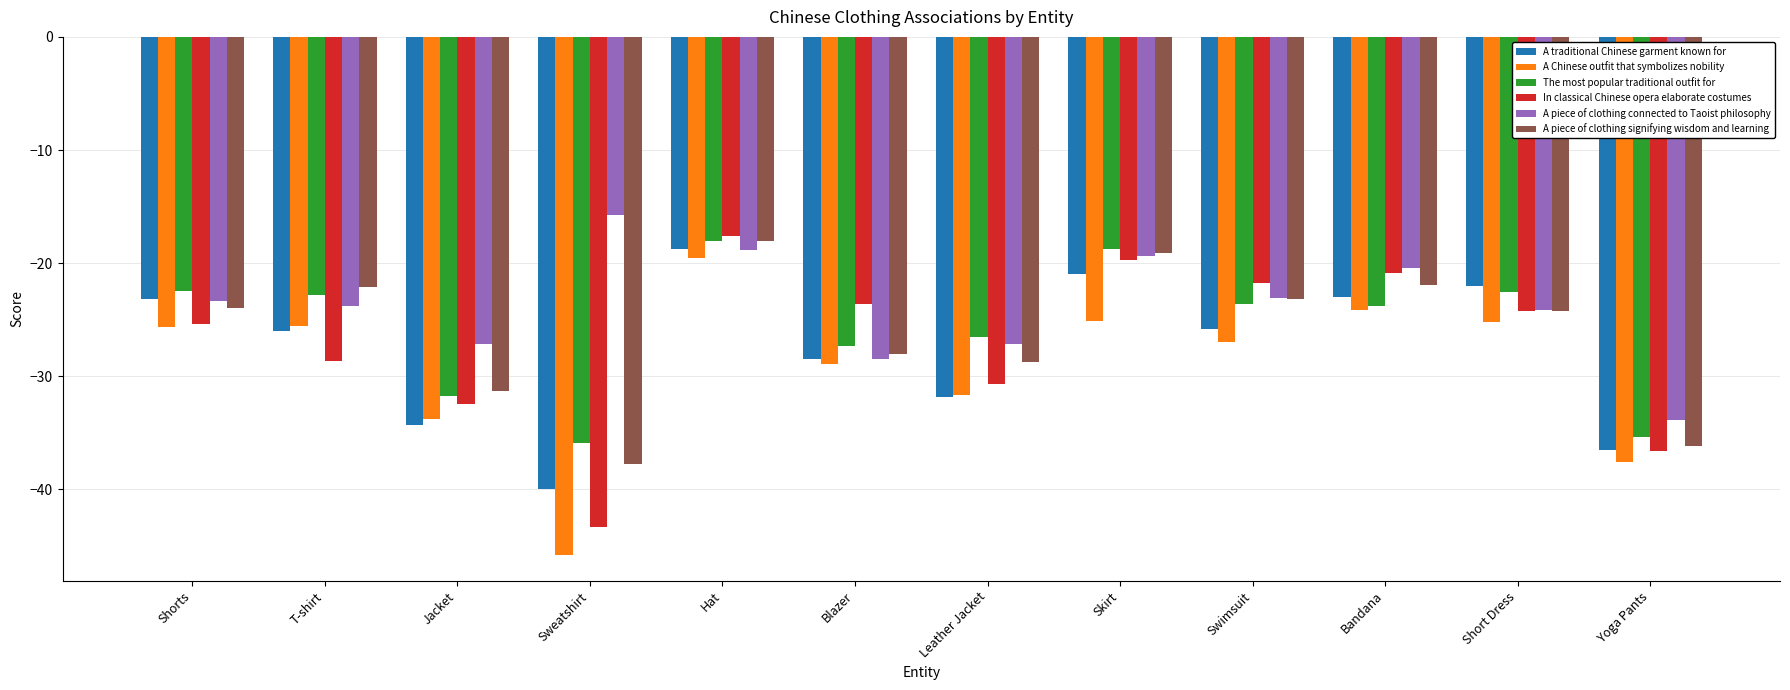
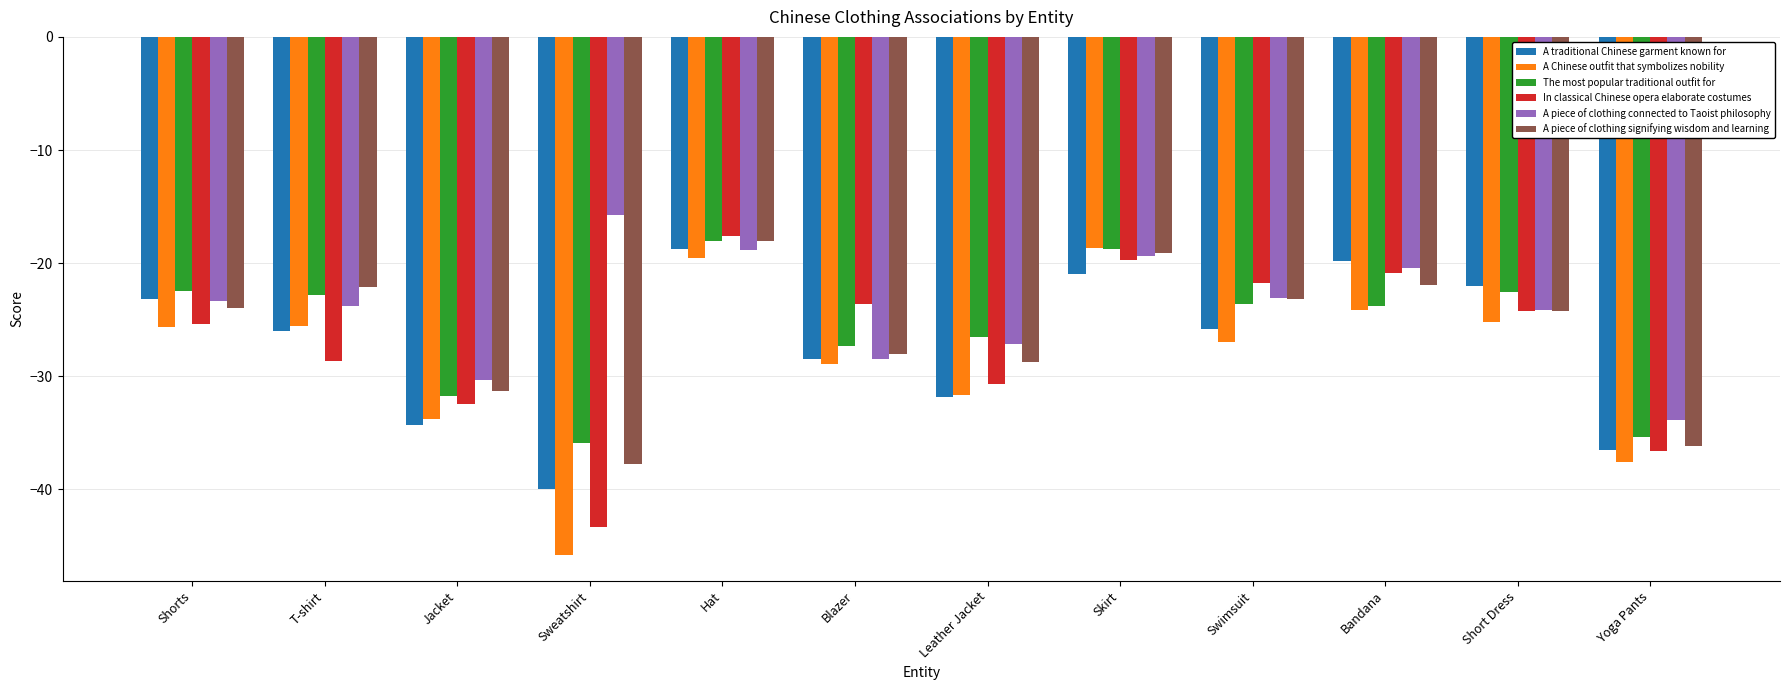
A piece of clothing connected to Taoist philosophy, Jacket: -27.1 -> -30.3
A Chinese outfit that symbolizes nobility, Skirt: -25.1 -> -18.7
A traditional Chinese garment known for, Bandana: -23.0 -> -19.8
